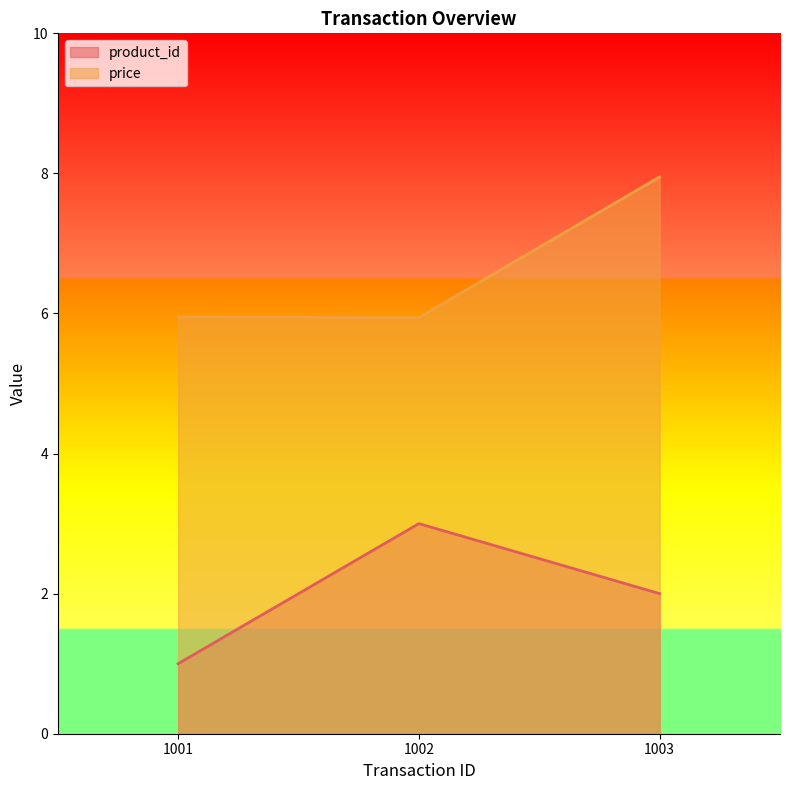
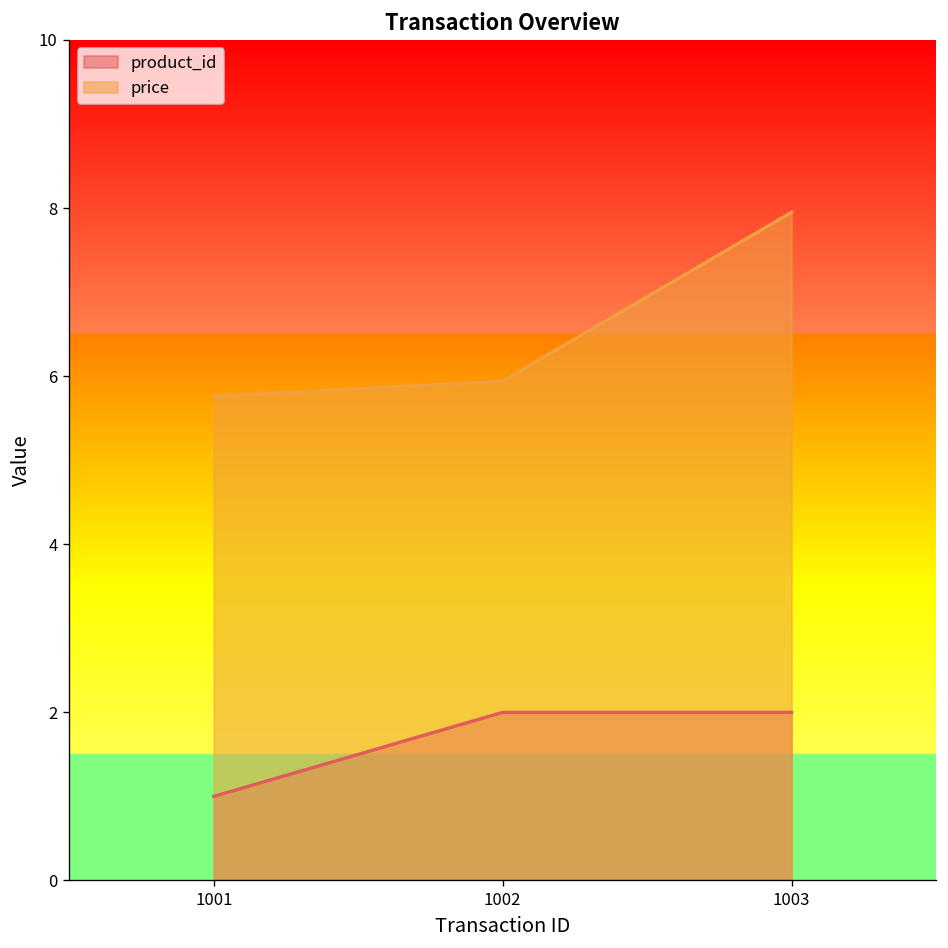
price, 1001: 6.0 -> 5.8
product_id, 1002: 3 -> 2
